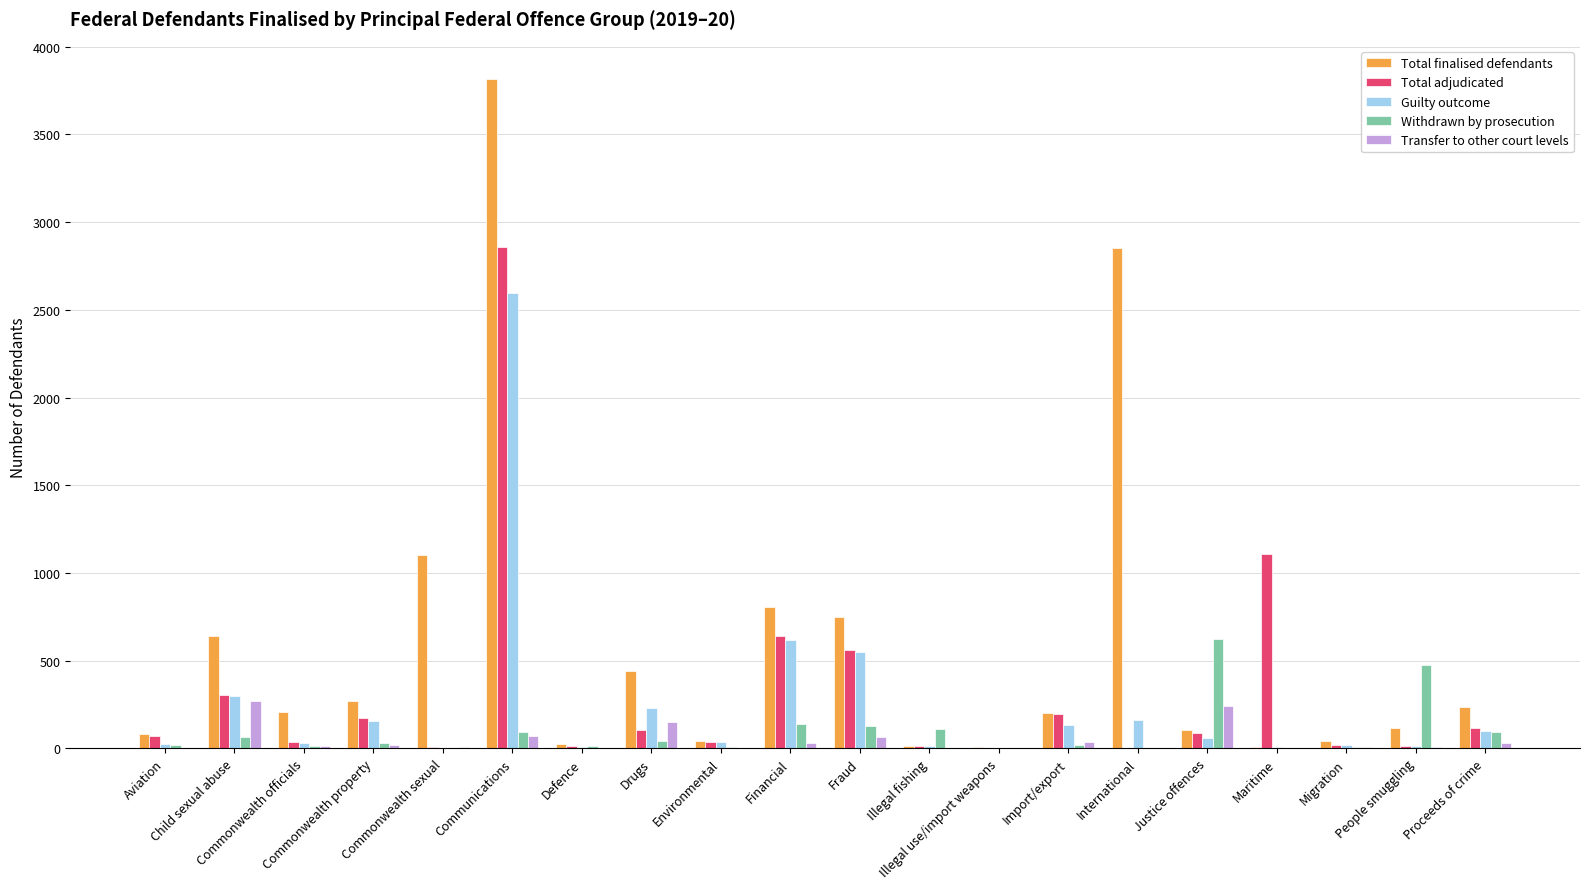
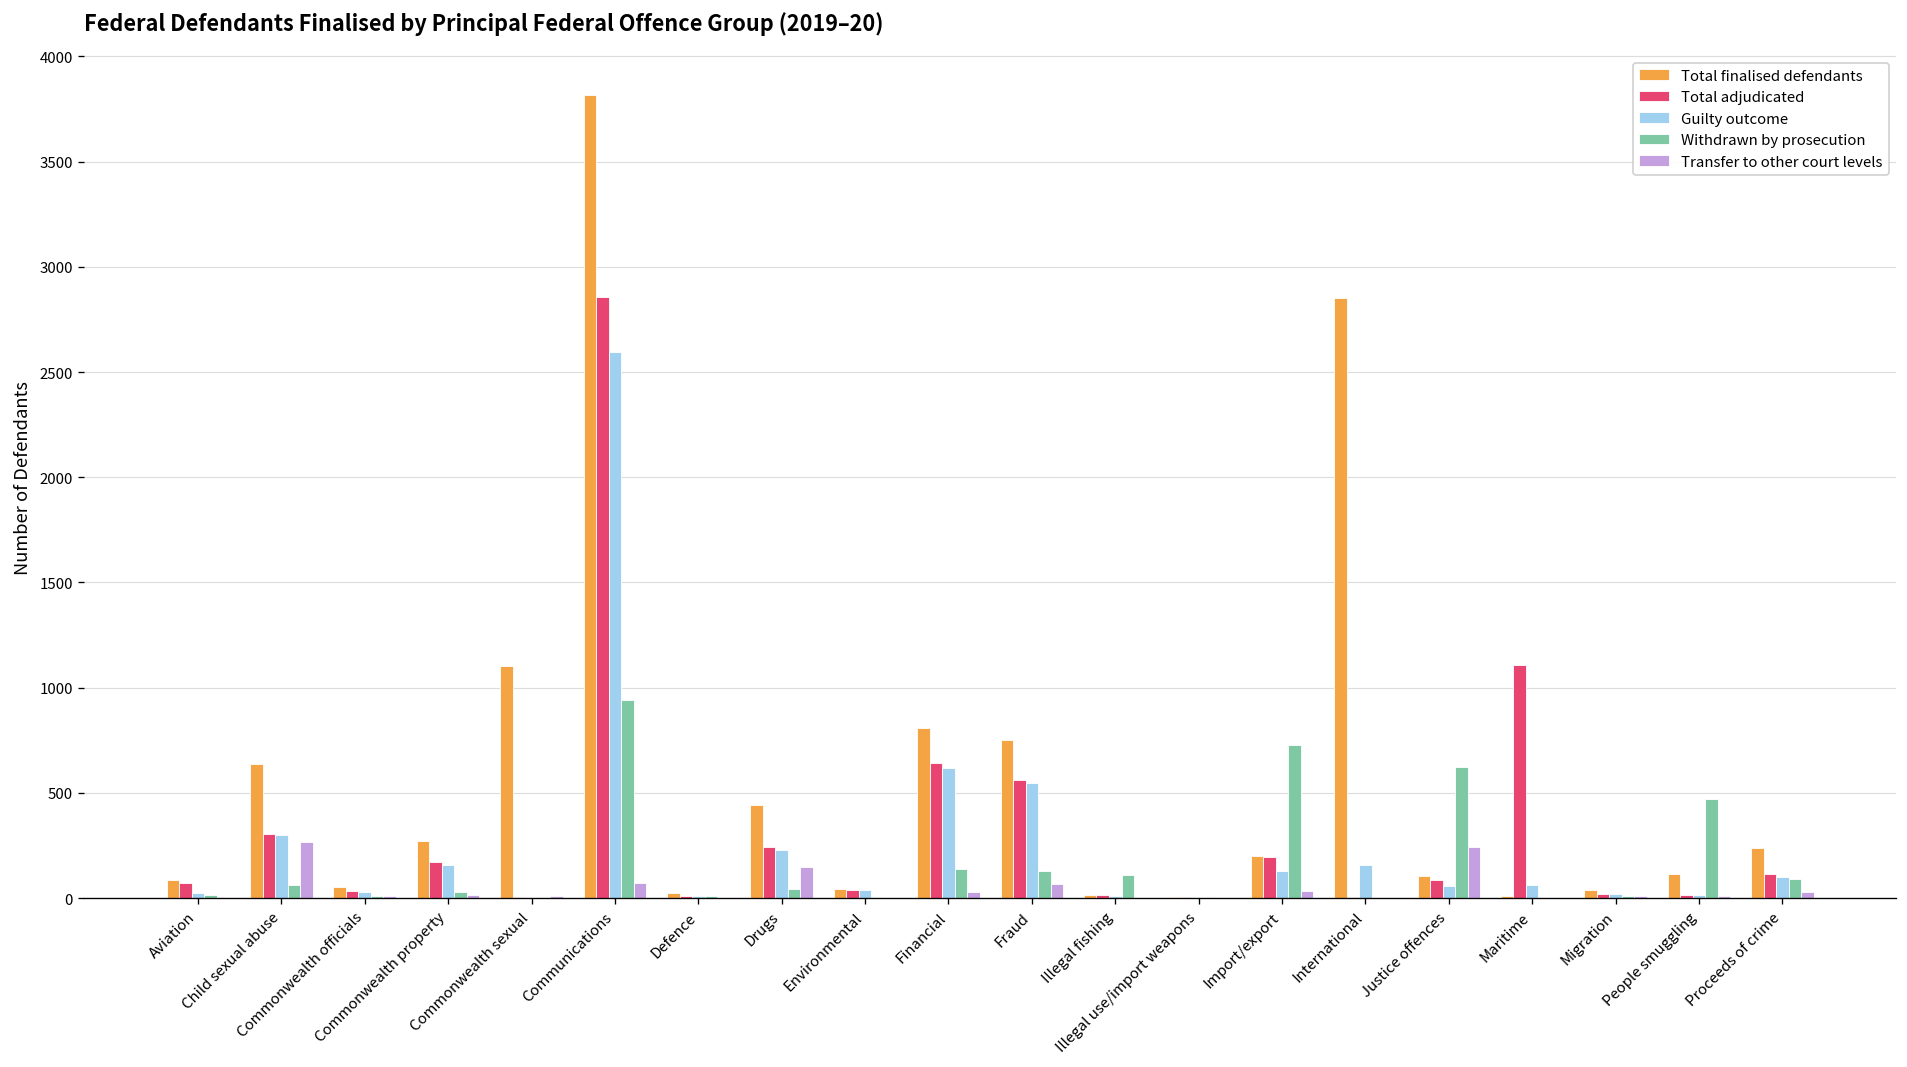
Total finalised defendants, Commonwealth officials: 210 -> 50
Withdrawn by prosecution, Communications: 90 -> 940
Total adjudicated, Drugs: 100 -> 240
Withdrawn by prosecution, Import/export: 20 -> 730
Guilty outcome, Maritime: 10 -> 60
